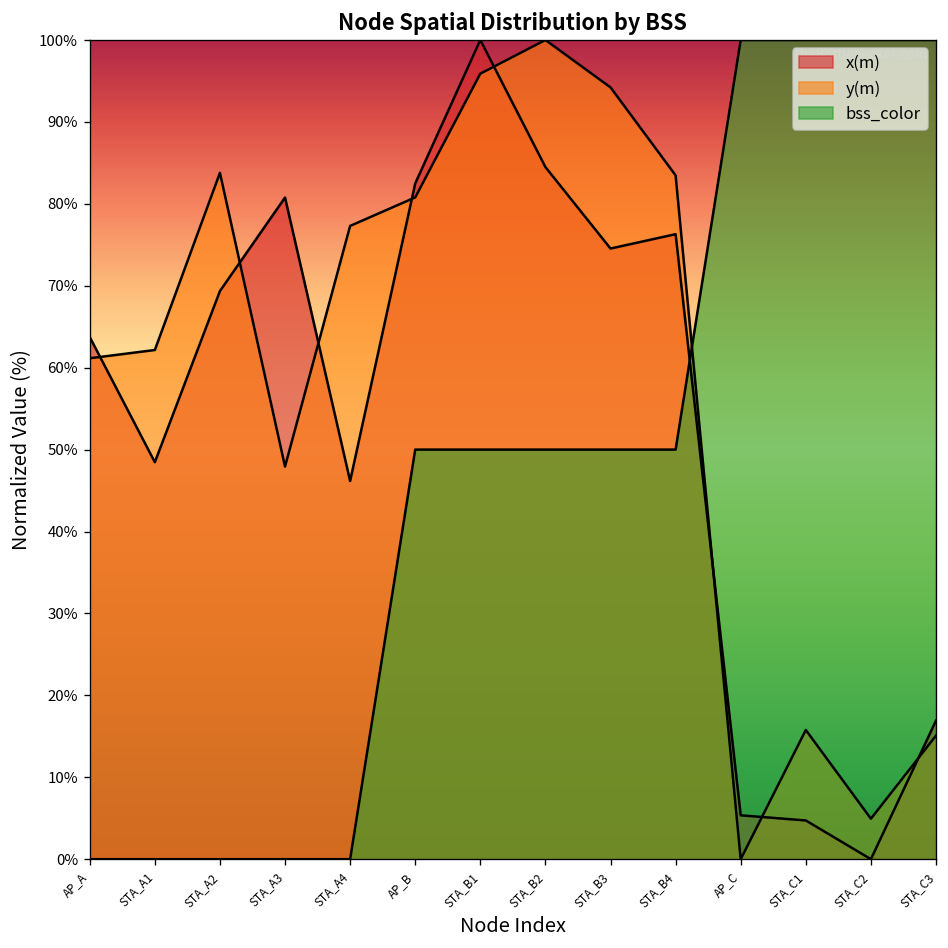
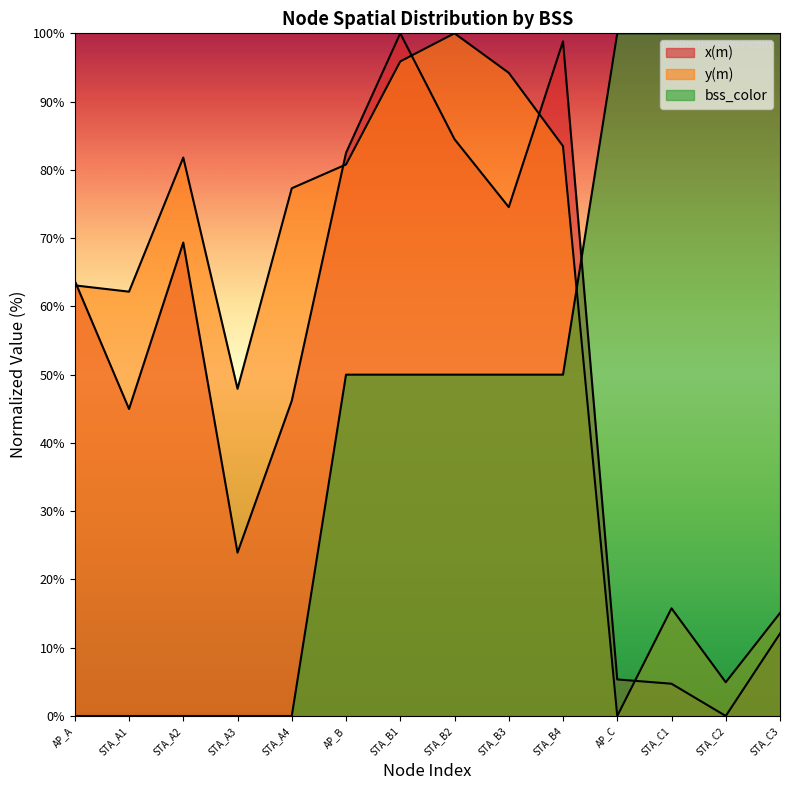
y(m), AP_A: 61% -> 63%
x(m), STA_A1: 48% -> 45%
y(m), STA_A2: 84% -> 82%
x(m), STA_A3: 81% -> 24%
x(m), STA_B4: 76% -> 99%
x(m), STA_C3: 17% -> 12%
